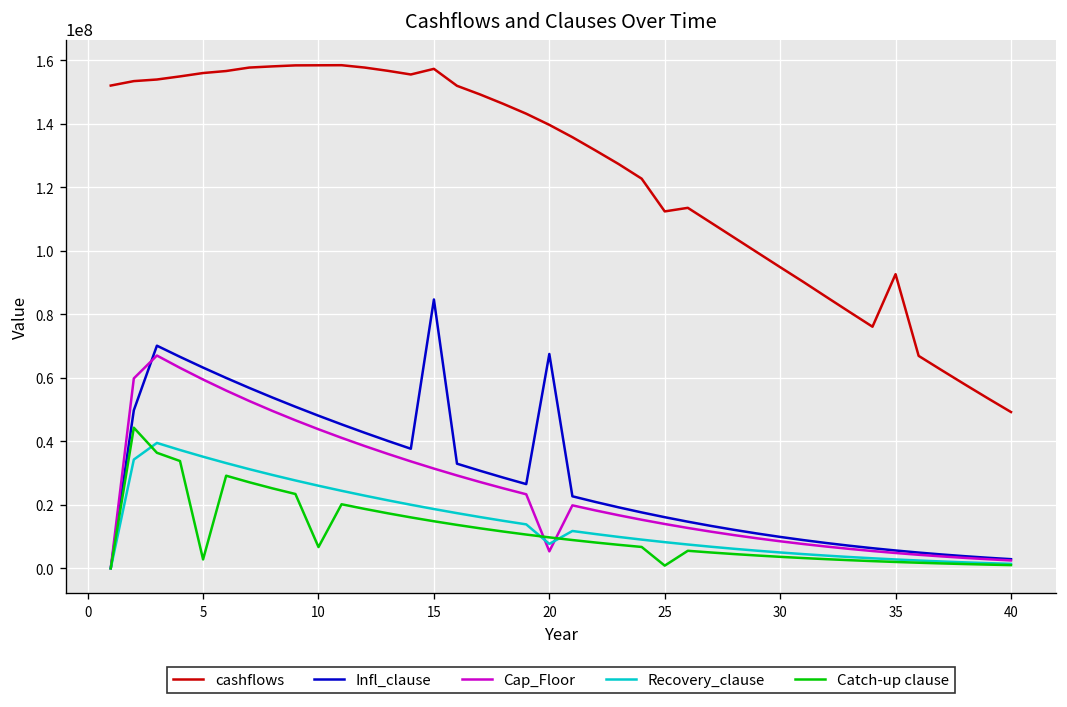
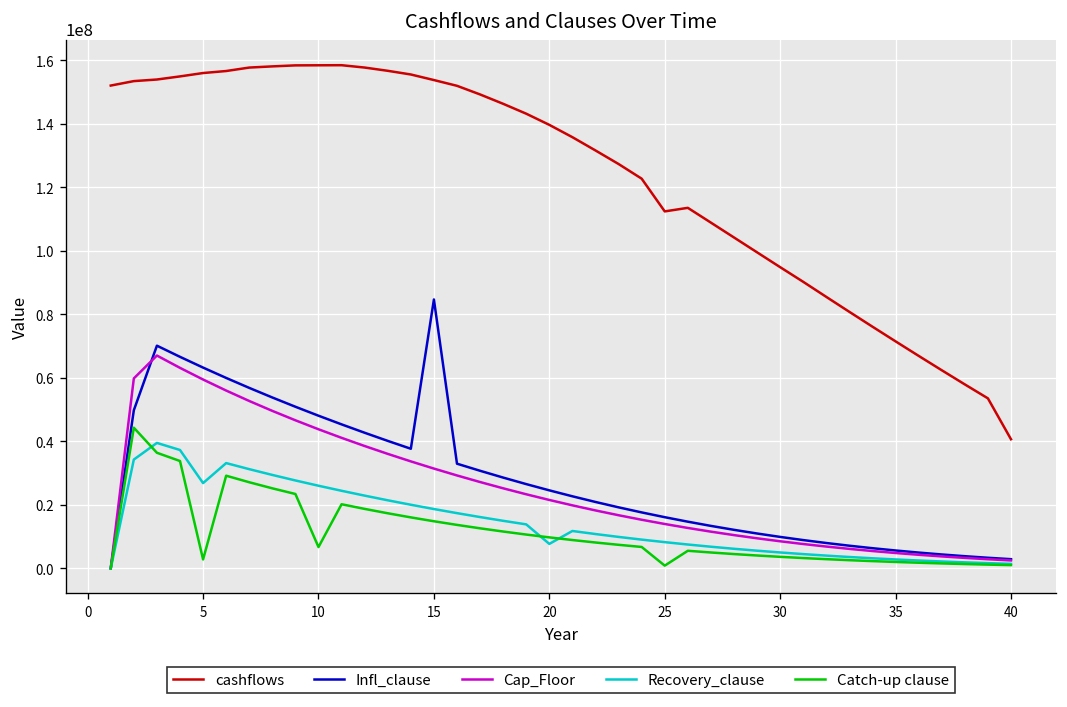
Recovery_clause, 5: 35000000 -> 27000000
cashflows, 15: 157000000 -> 154000000
Infl_clause, 20: 67000000 -> 25000000
Cap_Floor, 20: 5000000 -> 22000000
cashflows, 35: 93000000 -> 71000000
cashflows, 40: 49000000 -> 41000000
